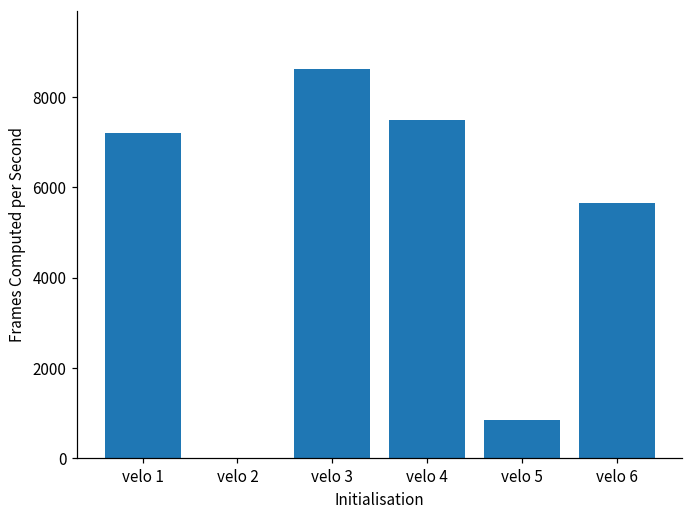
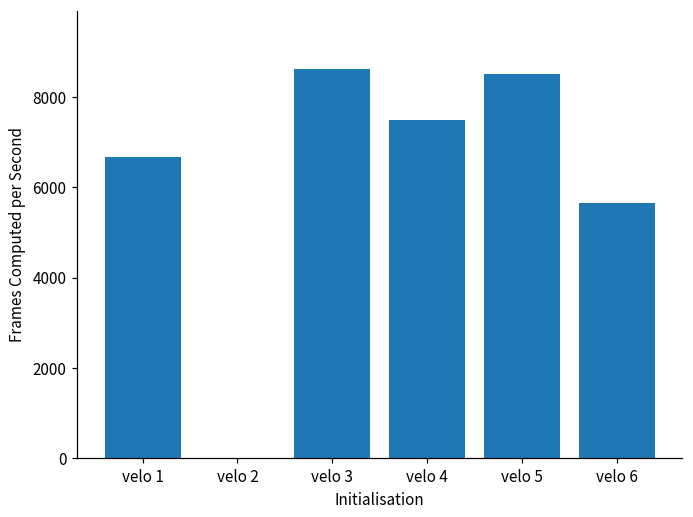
velo 1: 7200 -> 6700
velo 5: 800 -> 8500
